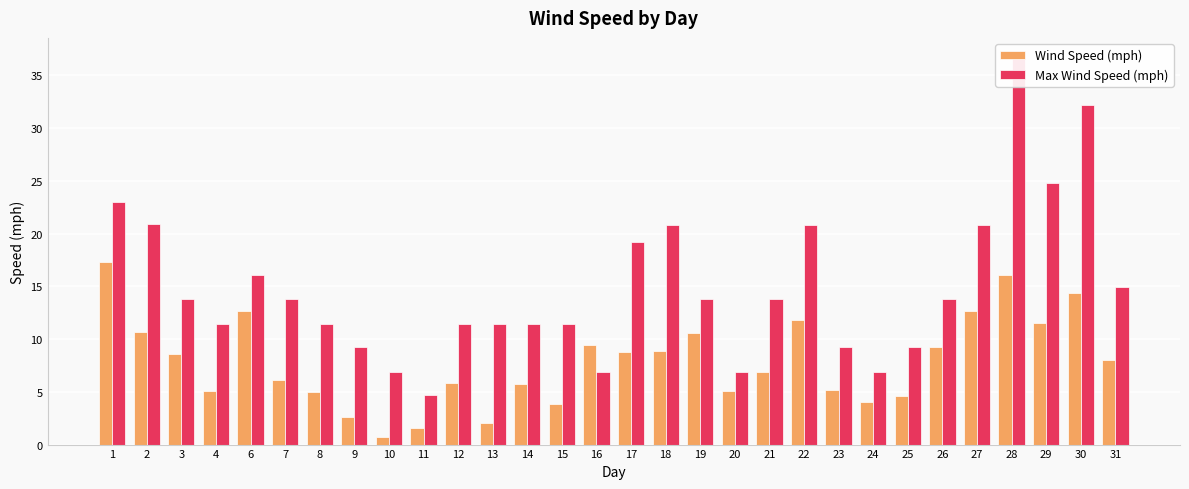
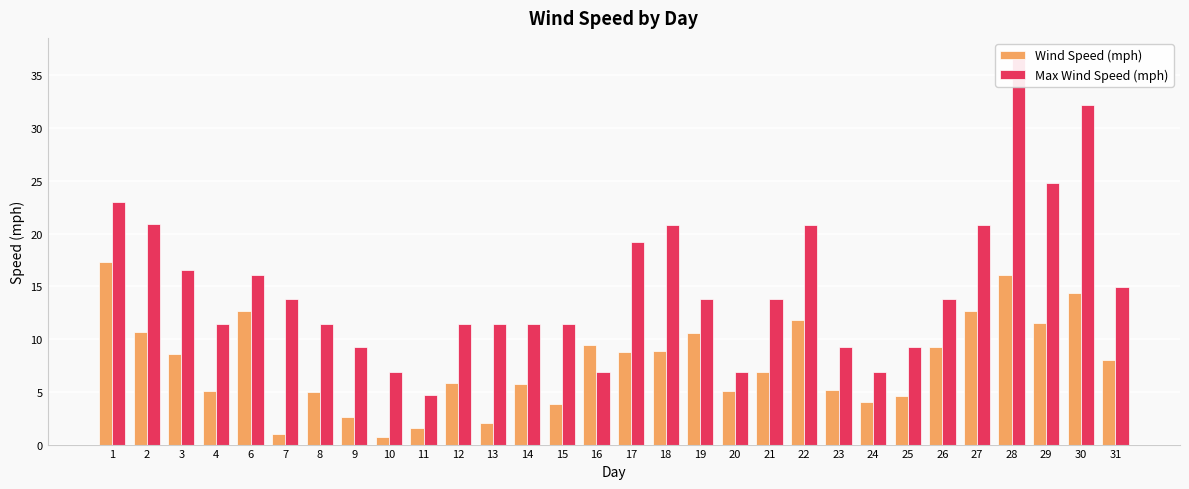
Max Wind Speed (mph), 3: 13.8 -> 16.5
Wind Speed (mph), 7: 6.1 -> 1.0
